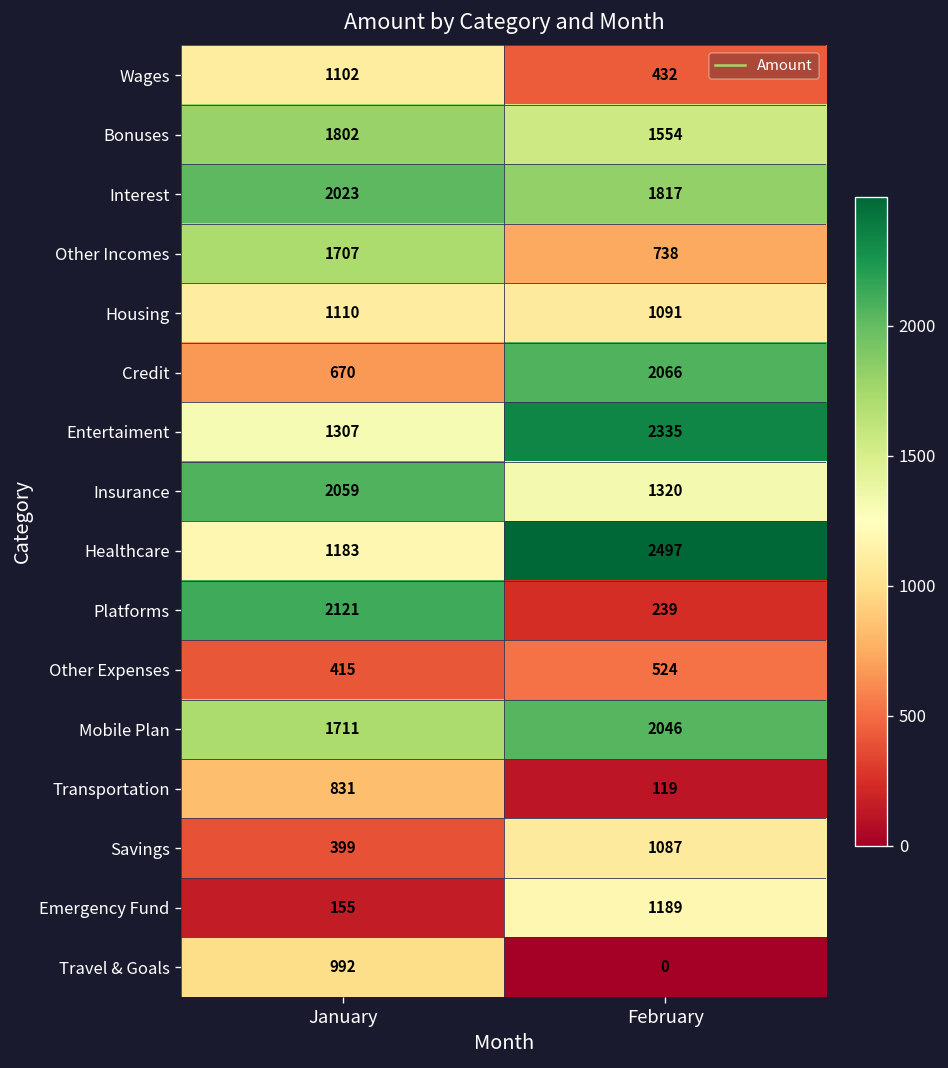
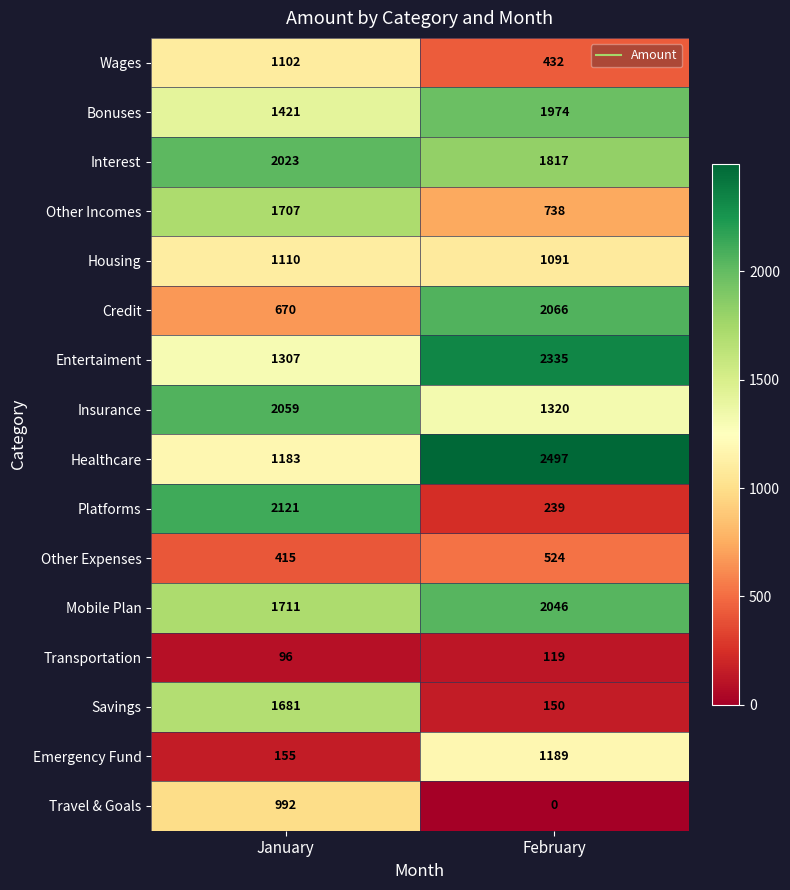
Bonuses, January: 1802 -> 1421
Bonuses, February: 1554 -> 1974
Transportation, January: 831 -> 96
Savings, January: 399 -> 1681
Savings, February: 1087 -> 150
